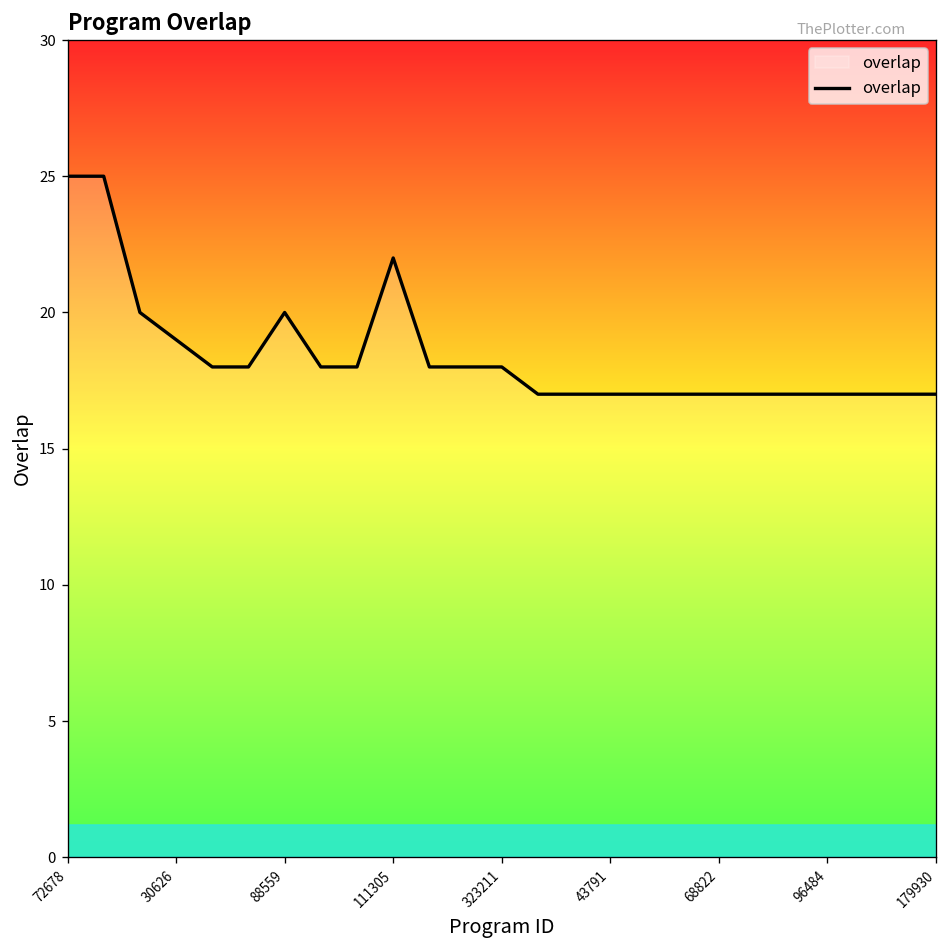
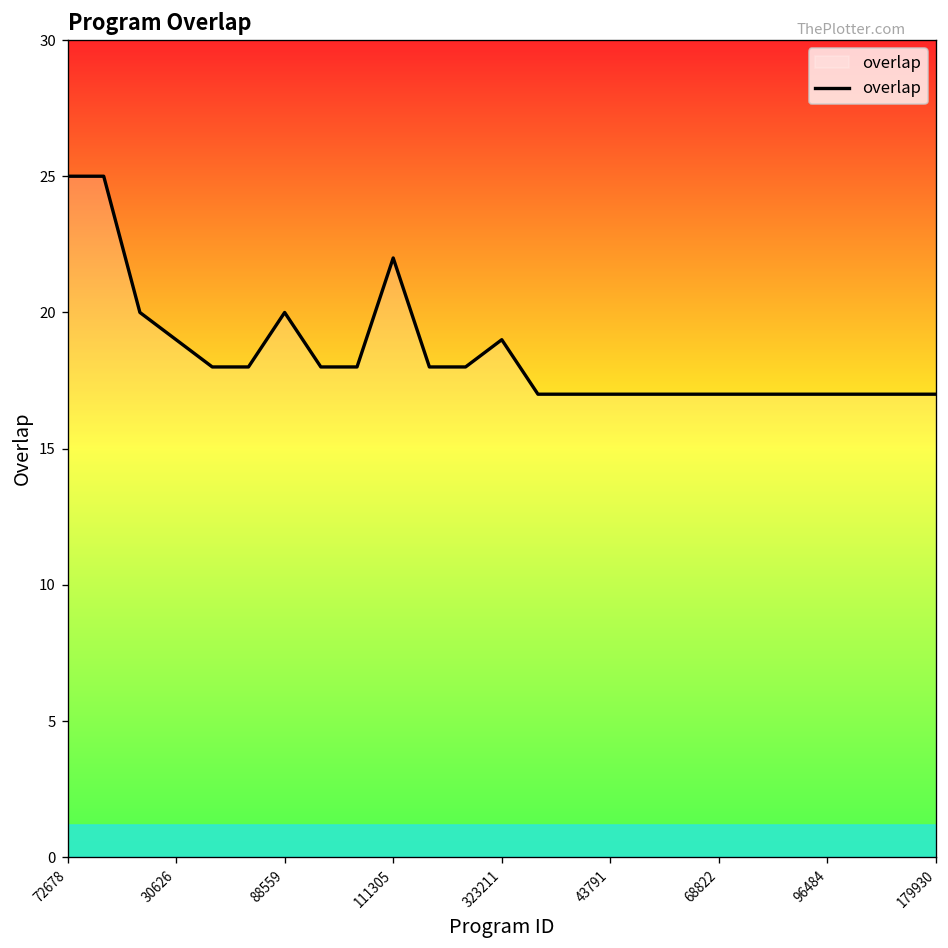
323211: 18 -> 19
